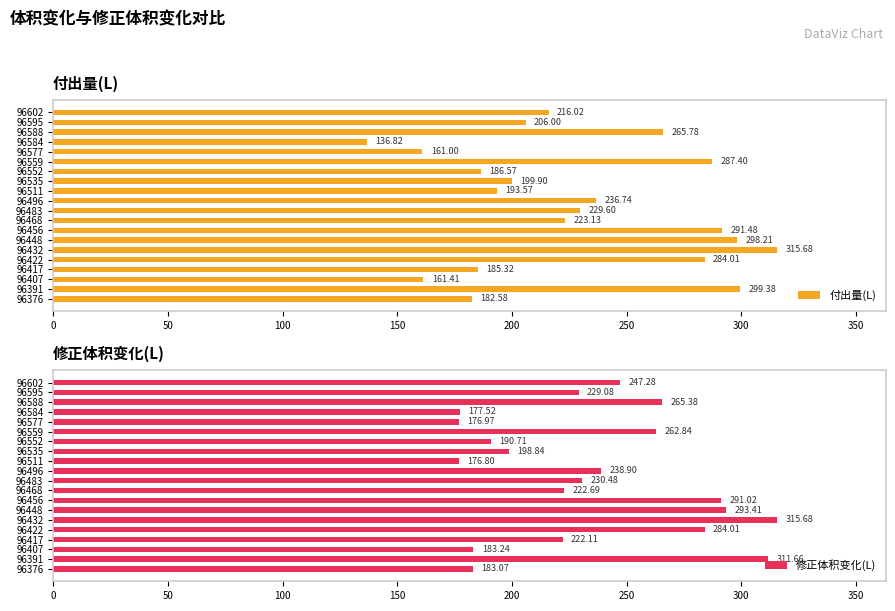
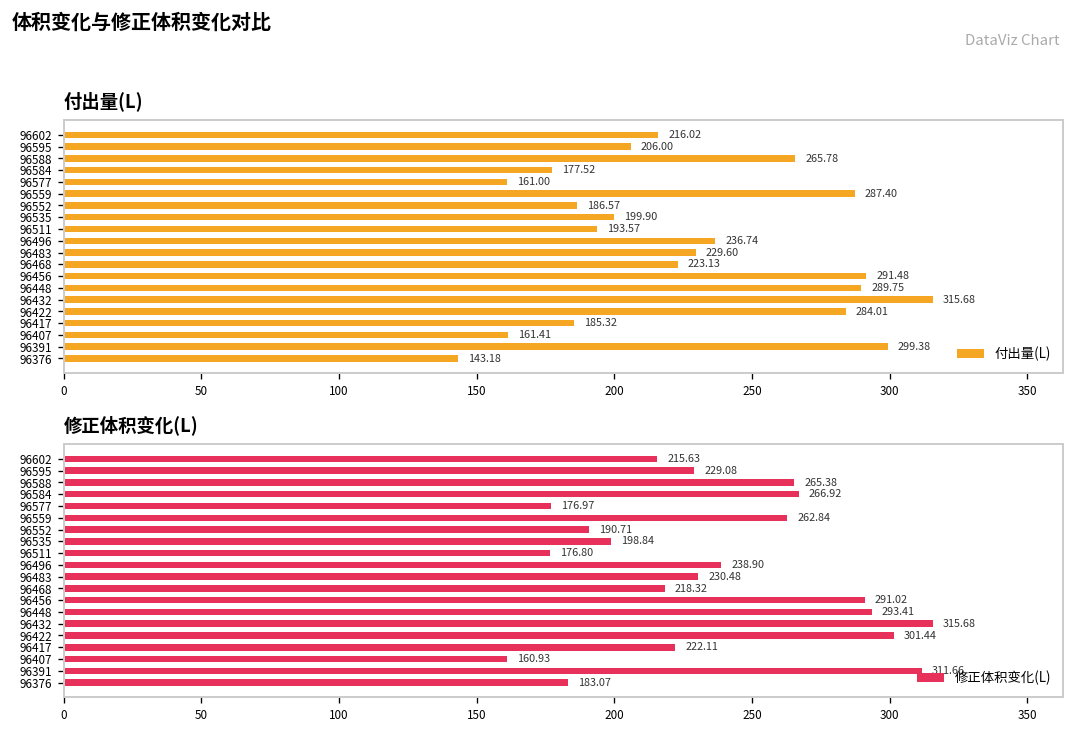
付出量(L), 96584: 136.82 -> 177.52
付出量(L), 96448: 298.21 -> 289.75
付出量(L), 96376: 182.58 -> 143.18
修正体积变化(L), 96602: 247.28 -> 215.63
修正体积变化(L), 96584: 177.52 -> 266.92
修正体积变化(L), 96468: 222.69 -> 218.32
修正体积变化(L), 96422: 284.01 -> 301.44
修正体积变化(L), 96407: 183.24 -> 160.93
